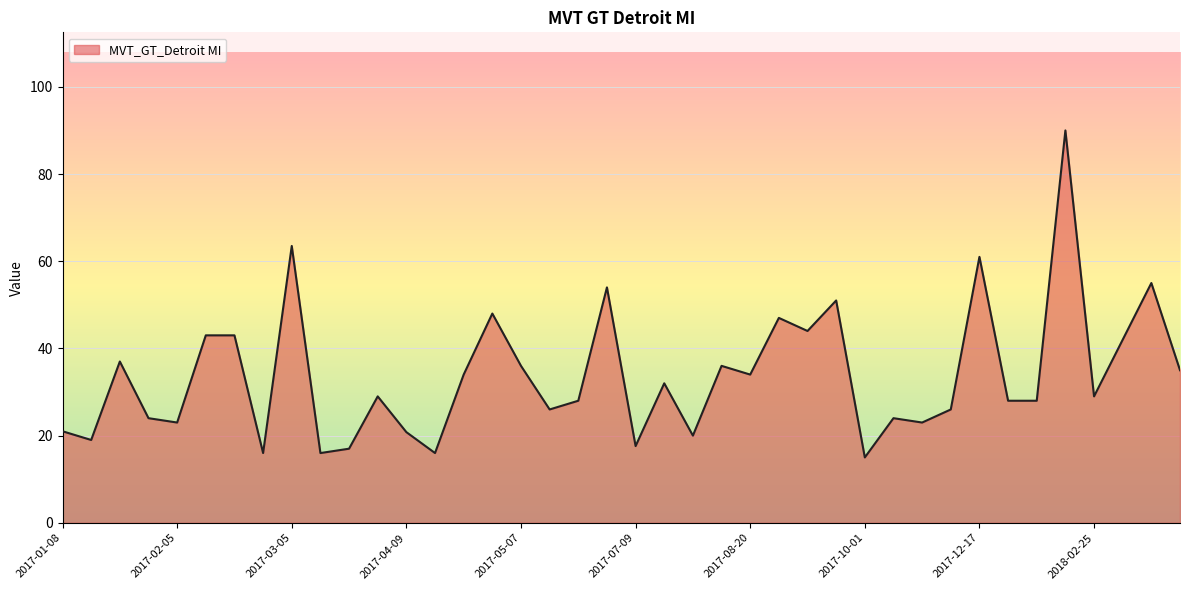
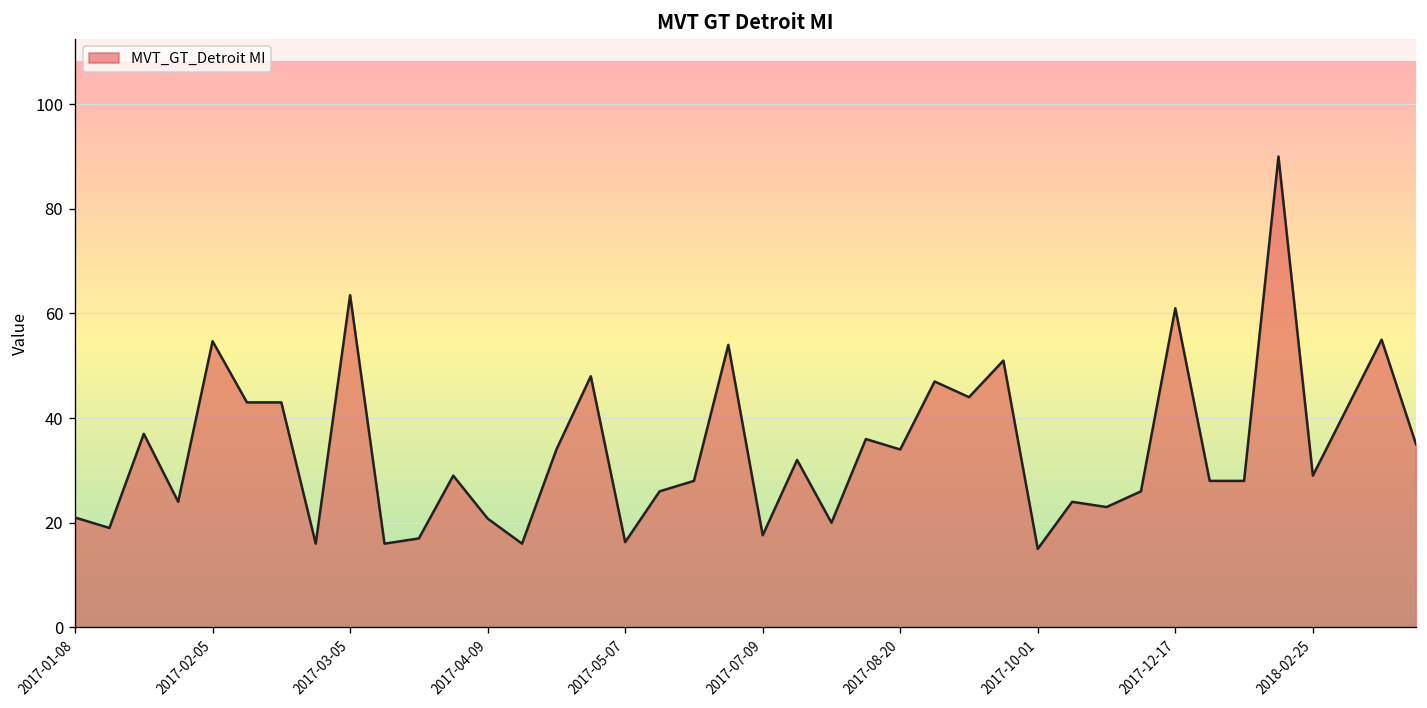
2017-02-05: 23 -> 55
2017-05-07: 36 -> 16
